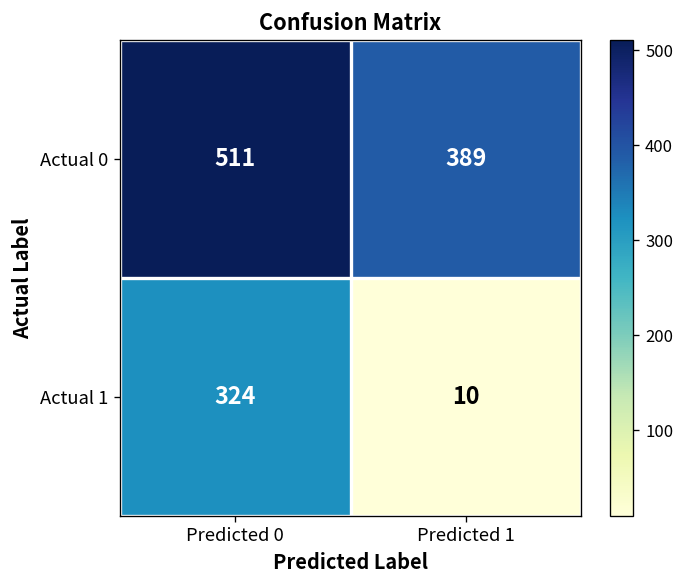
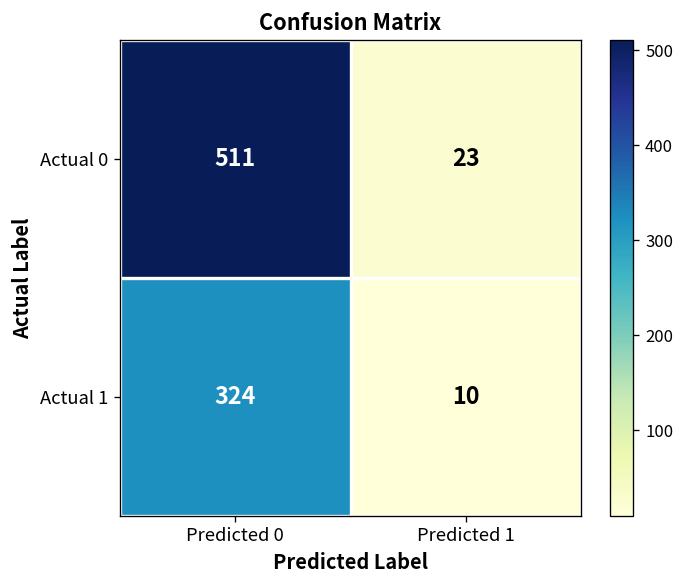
Actual 0, Predicted 1: 389 -> 23
